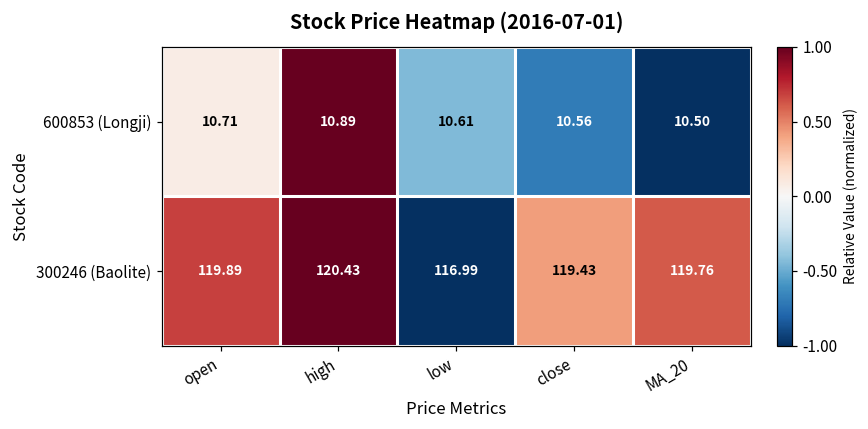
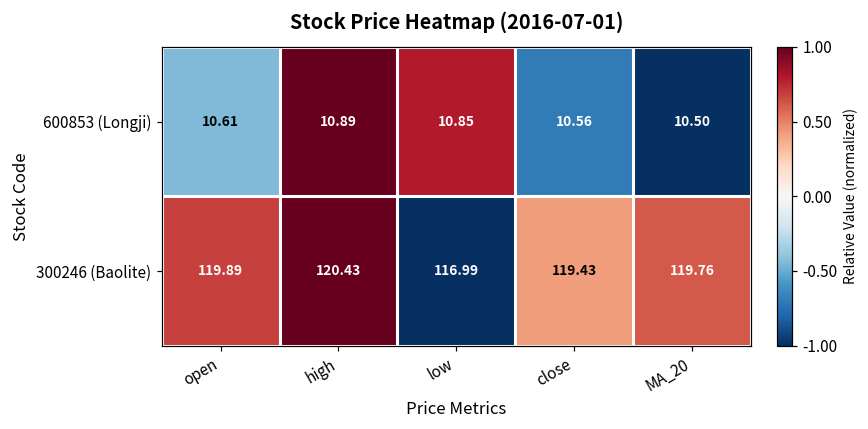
600853 (Longji), open: 10.71 -> 10.61
600853 (Longji), low: 10.61 -> 10.85
